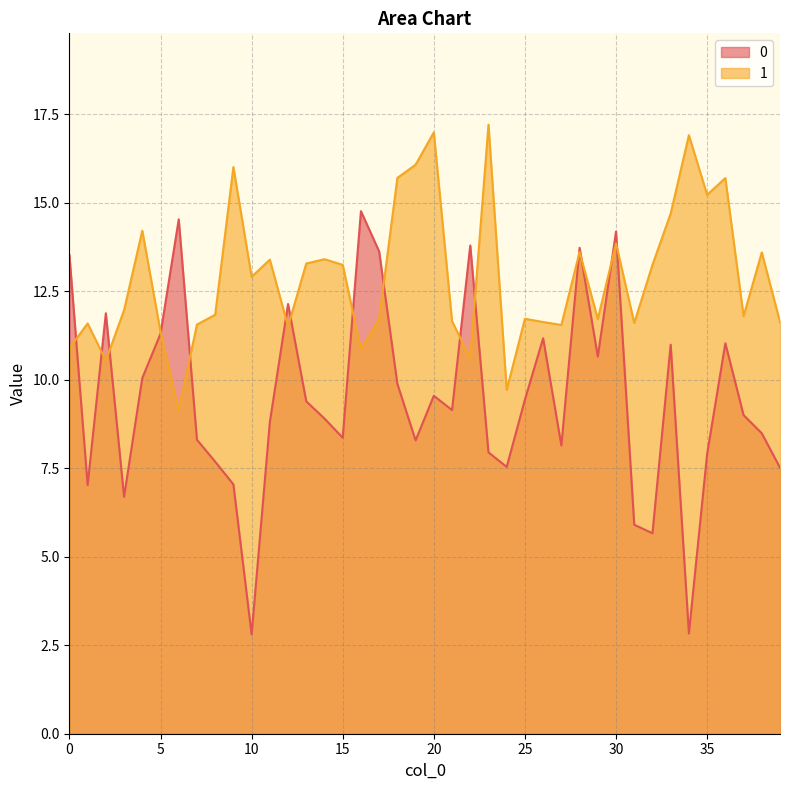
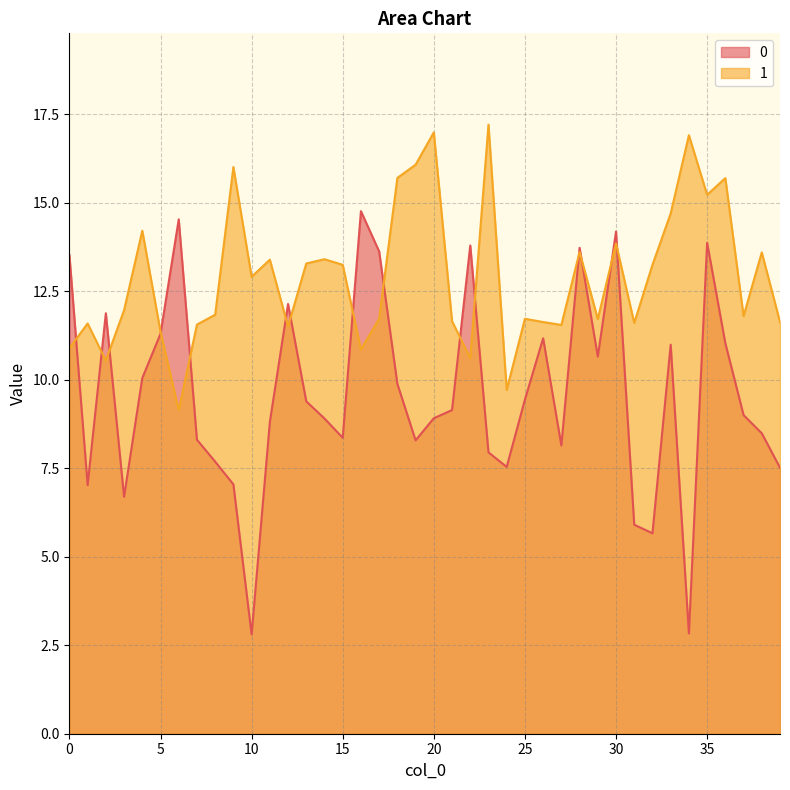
0, 20: 9.5 -> 8.9
0, 35: 7.9 -> 13.9
